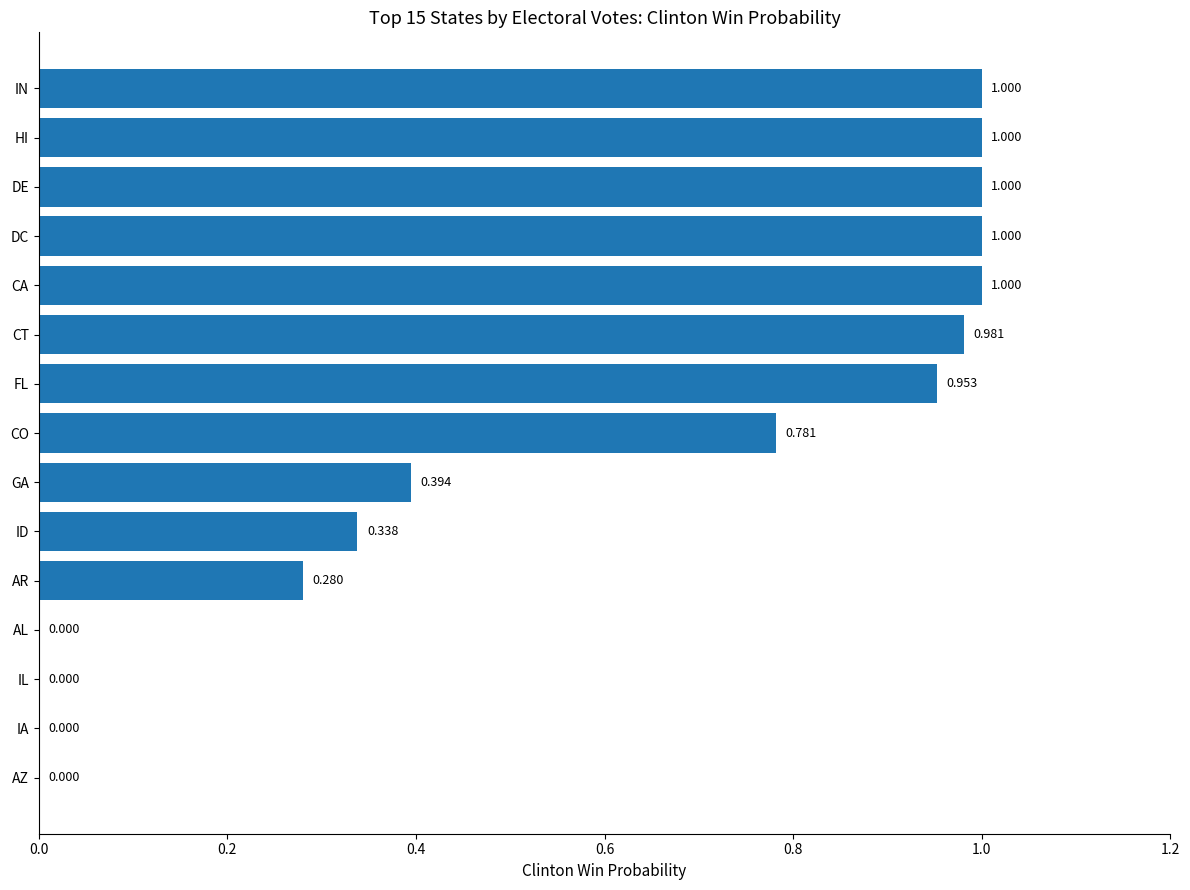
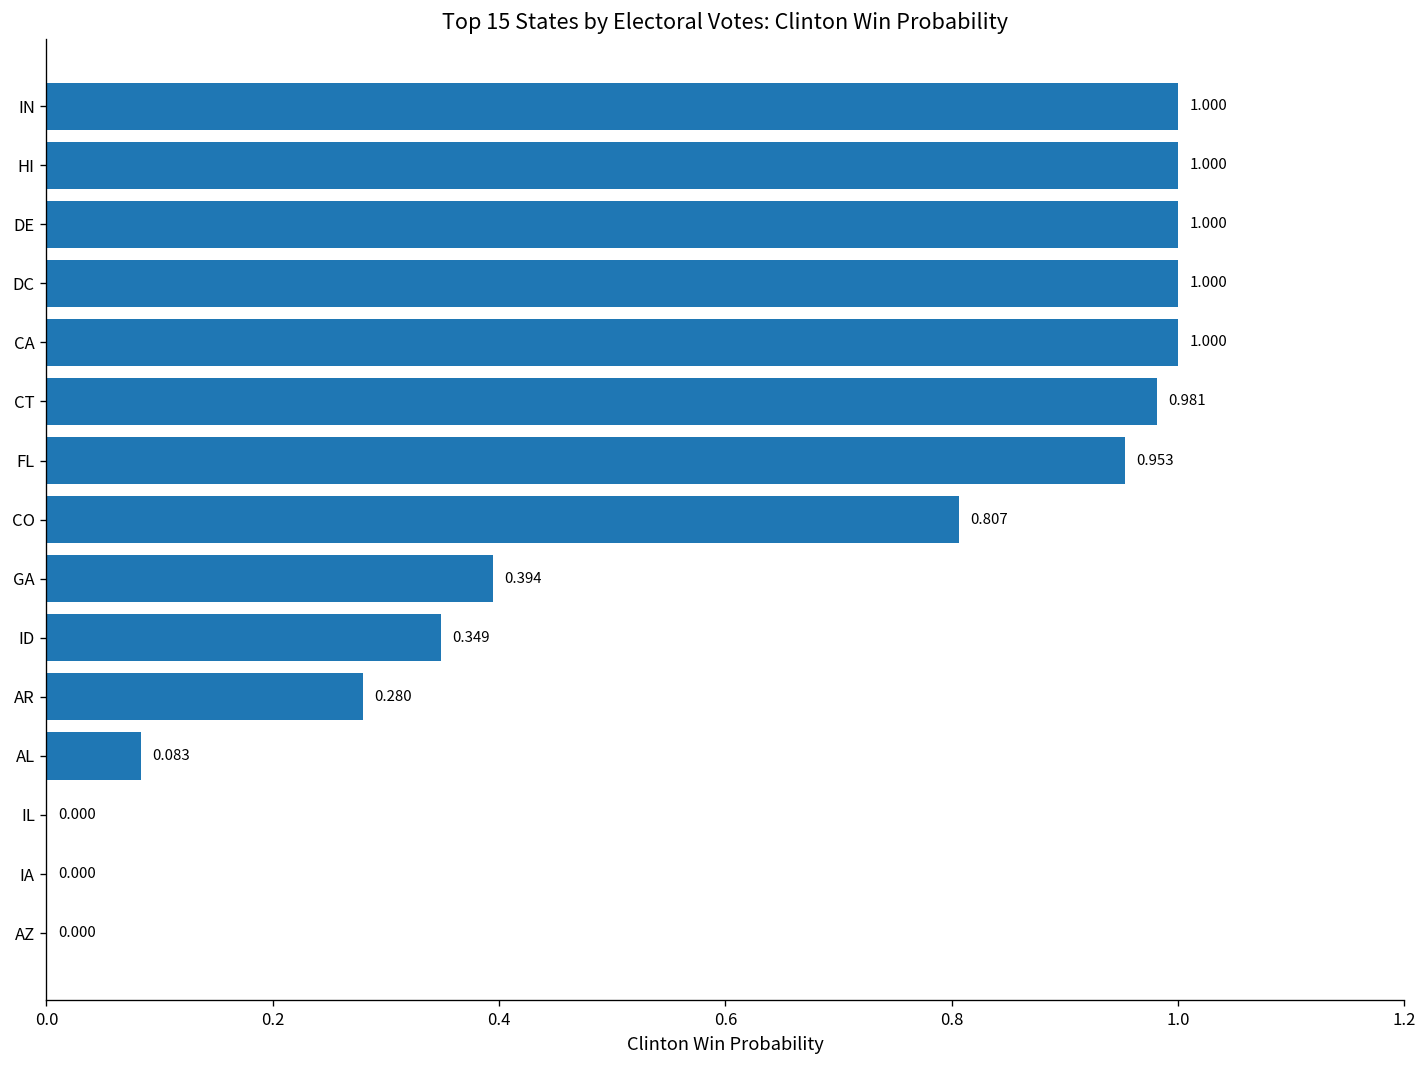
CO: 0.781 -> 0.807
ID: 0.338 -> 0.349
AL: 0.000 -> 0.083
